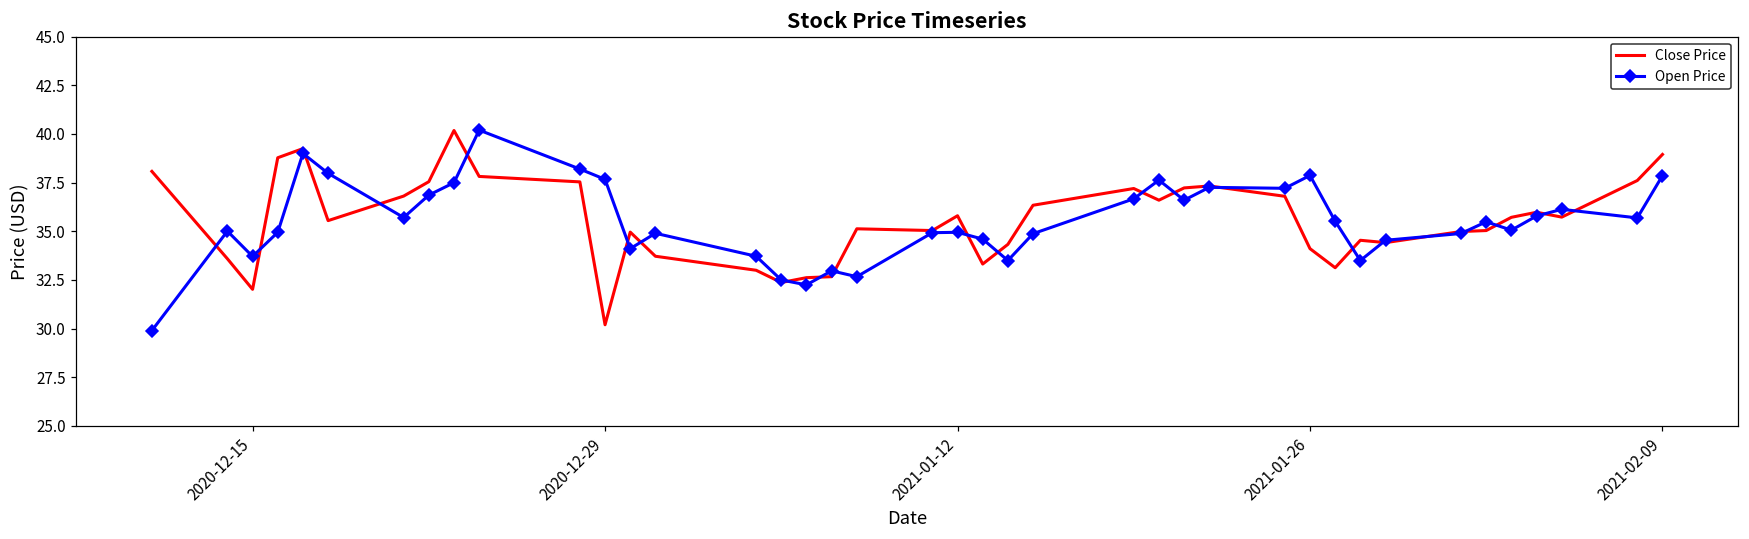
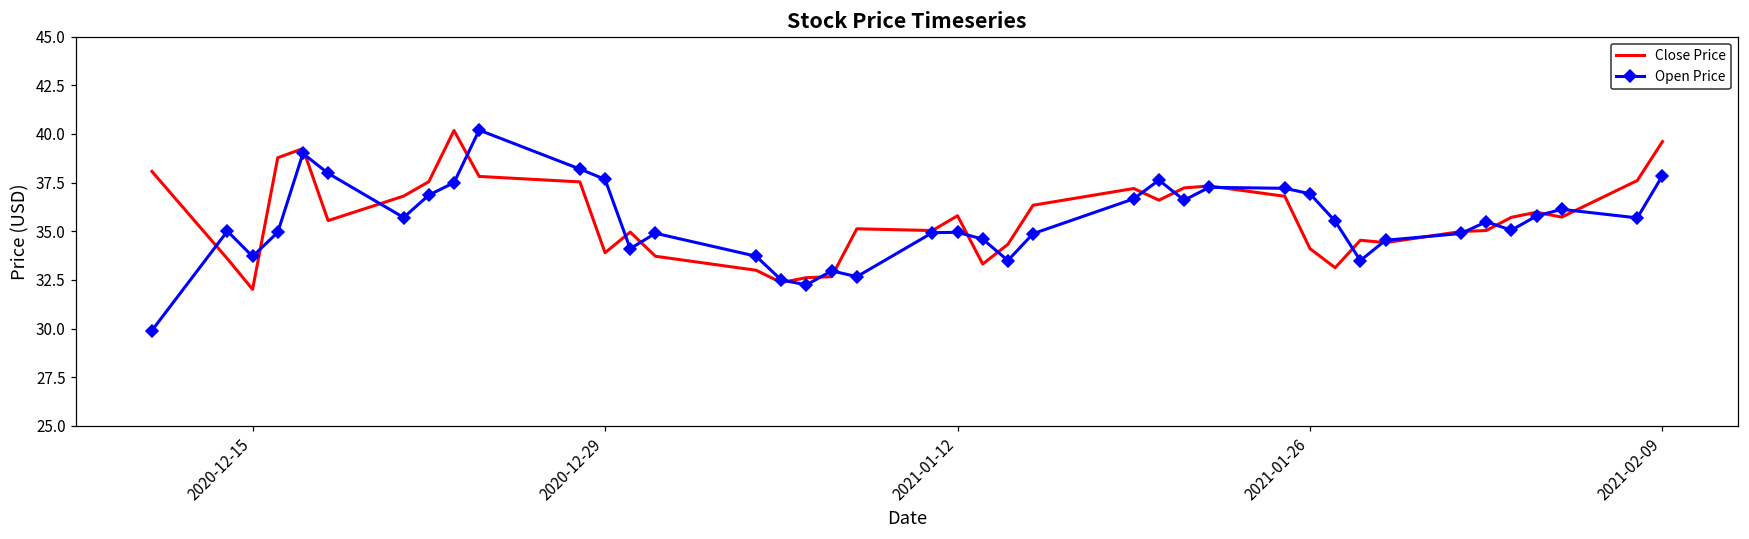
Close Price, 2020-12-29: 30.2 -> 33.9
Open Price, 2021-01-26: 37.9 -> 36.9
Close Price, 2021-02-09: 39.0 -> 39.6
